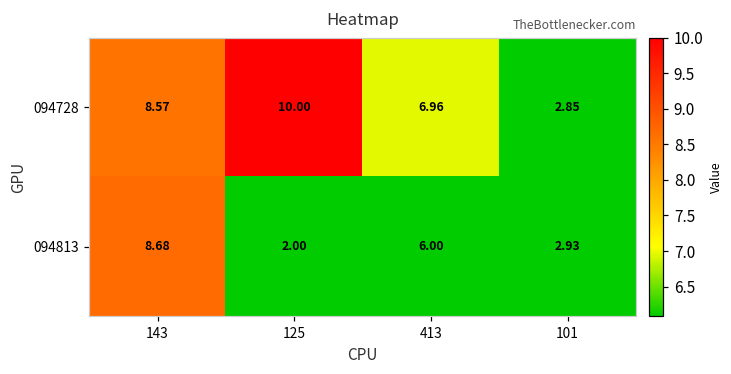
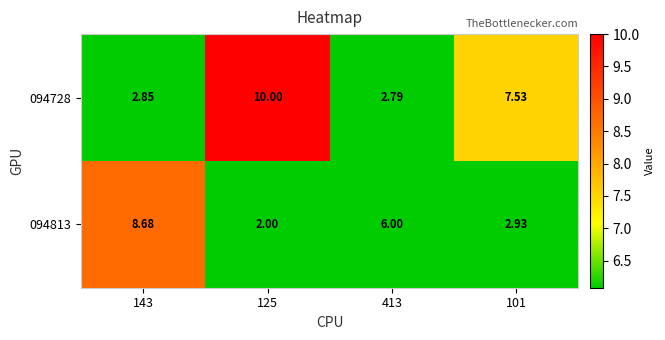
094728, 143: 8.57 -> 2.85
094728, 413: 6.96 -> 2.79
094728, 101: 2.85 -> 7.53
